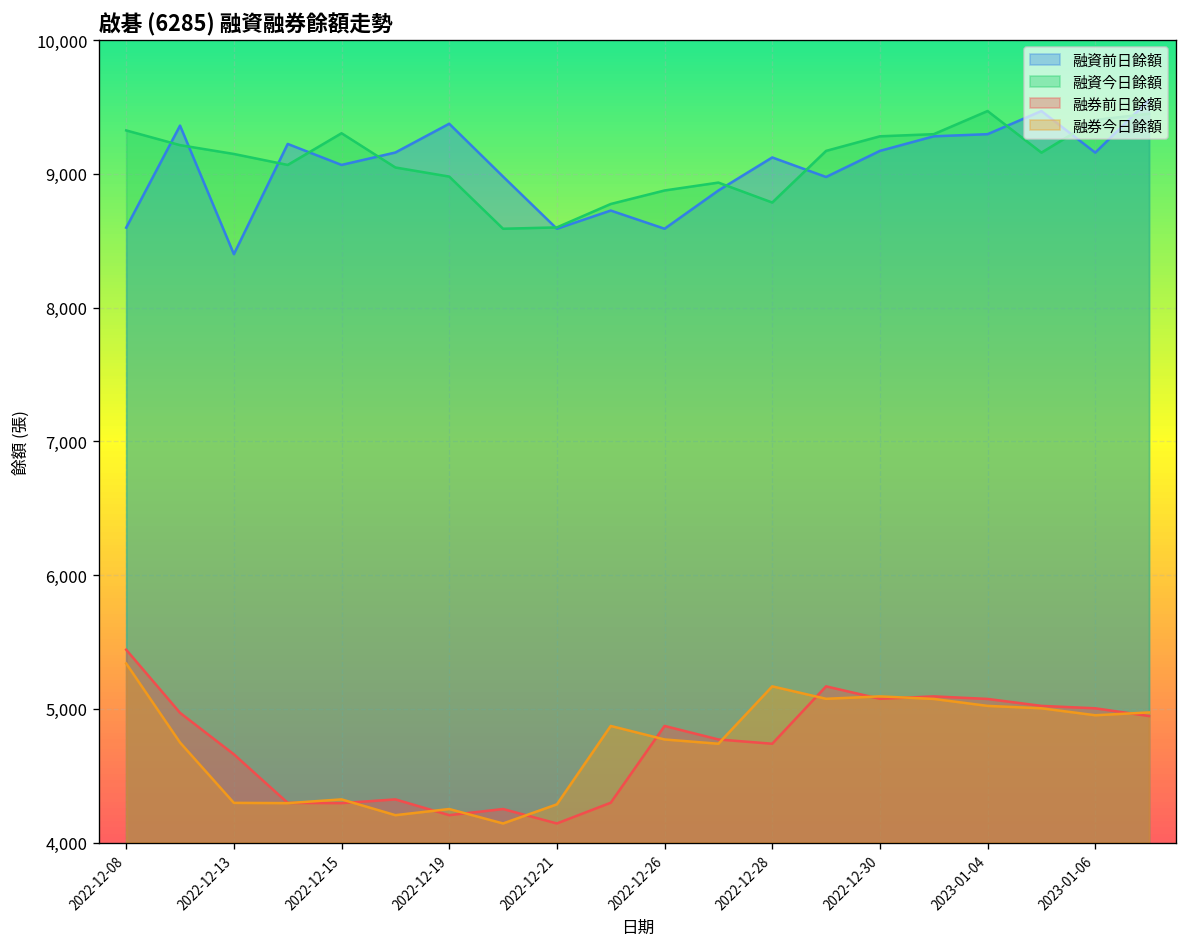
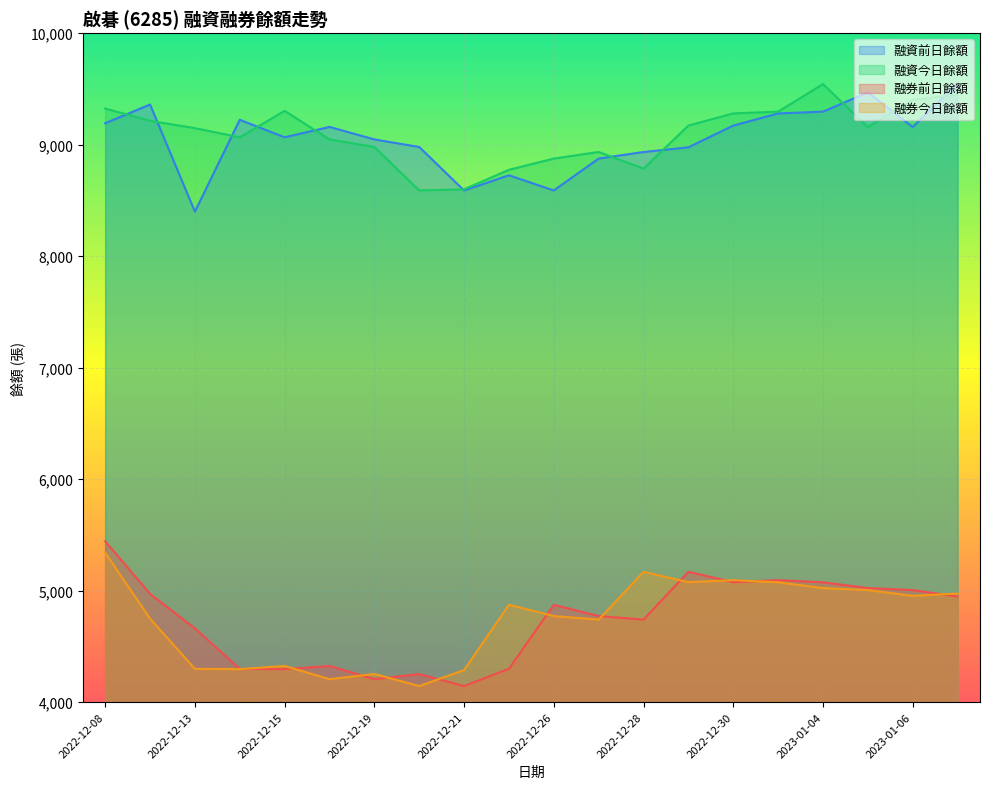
融資前日餘額, 2022-12-08: 8,600 -> 9,190
融資前日餘額, 2022-12-19: 9,370 -> 9,050
融資前日餘額, 2022-12-28: 9,120 -> 8,930
融資今日餘額, 2023-01-04: 9,470 -> 9,540
